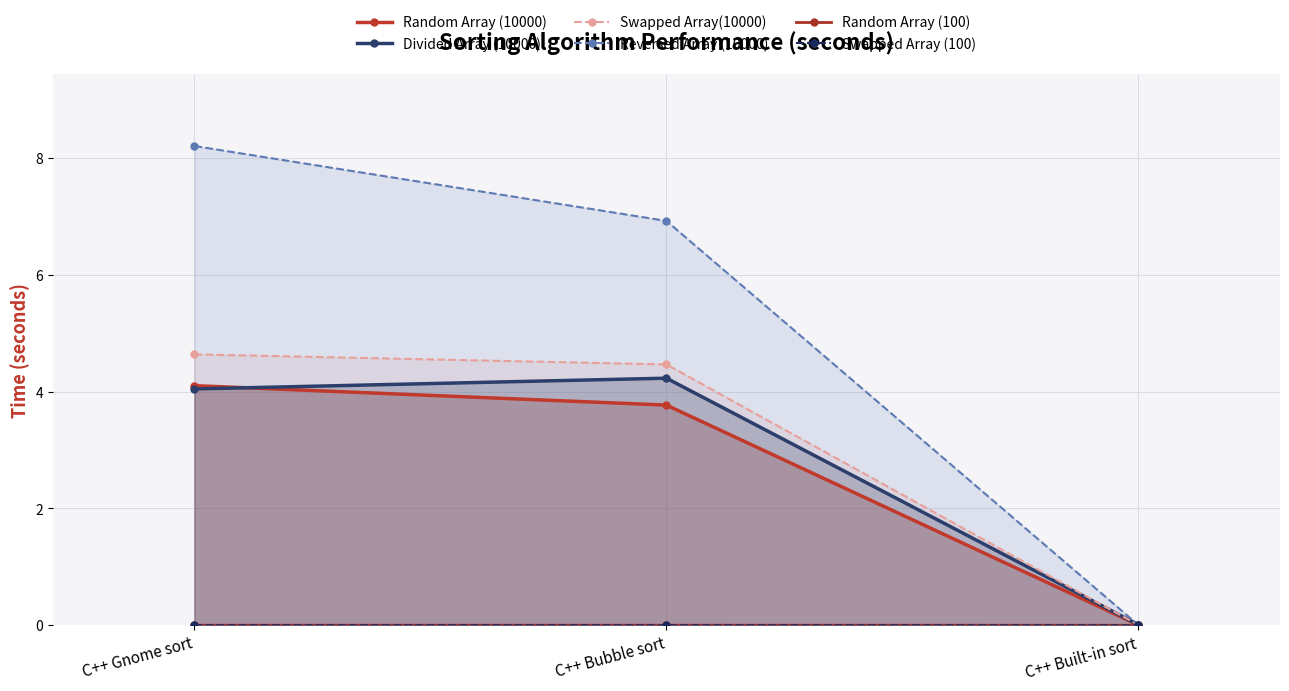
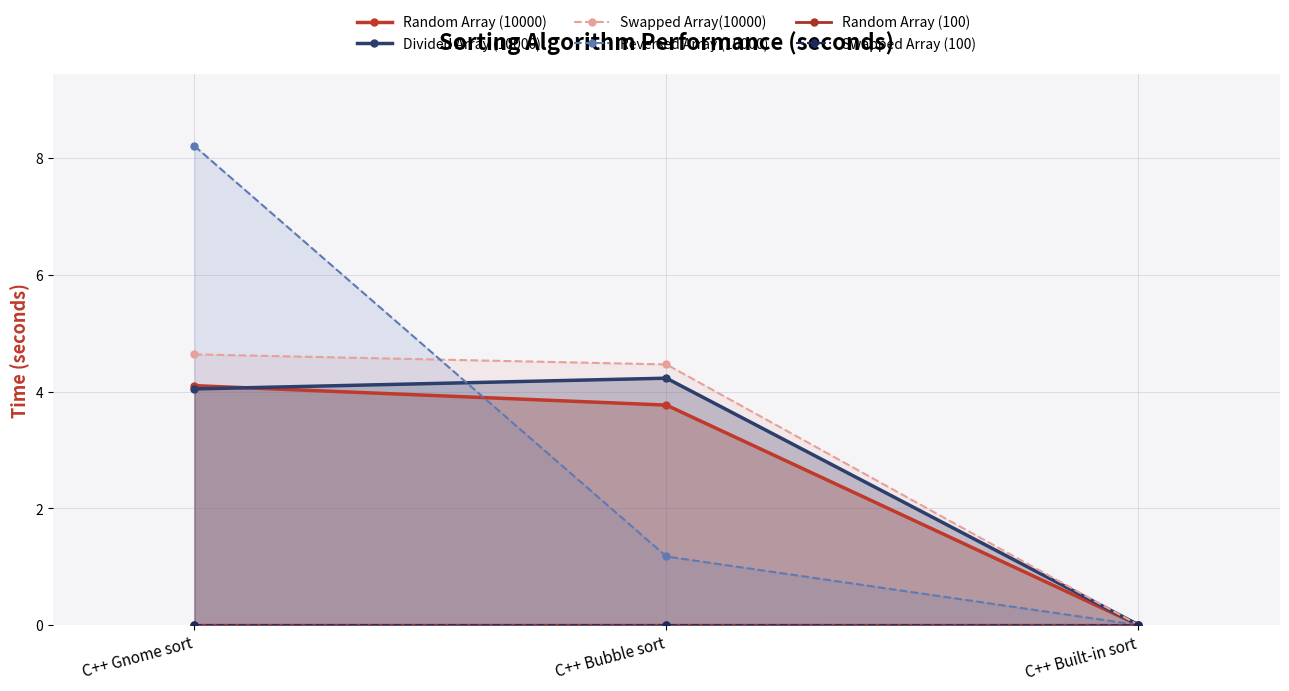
Reversed Array (10000), C++ Bubble sort: 6.9 -> 1.2
